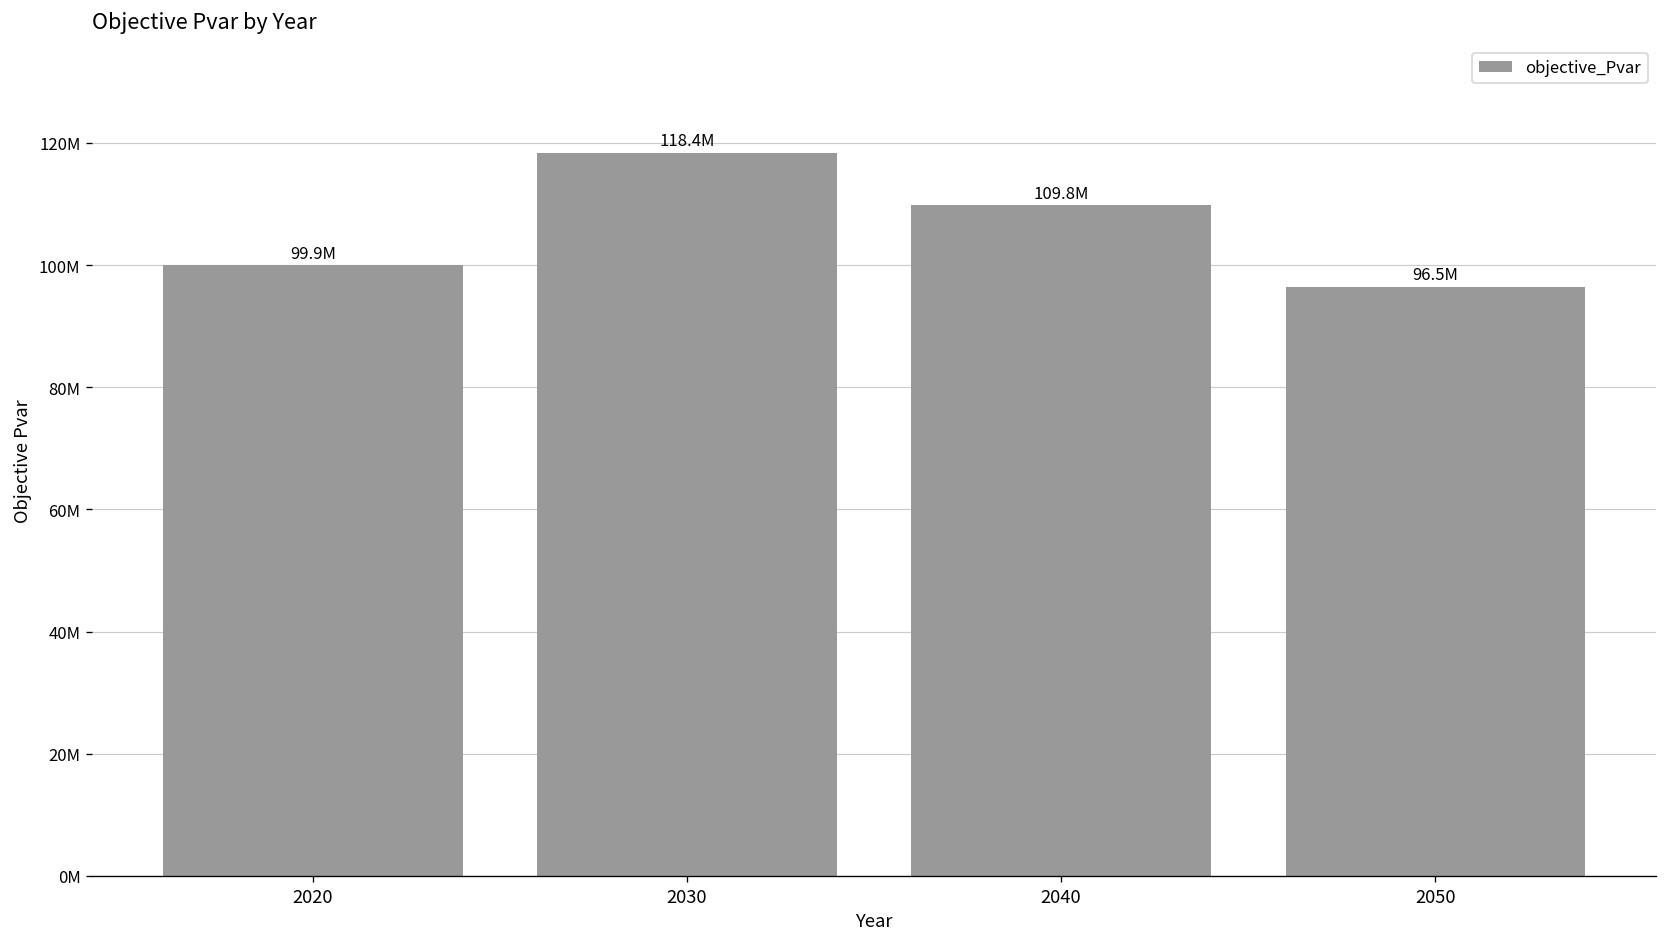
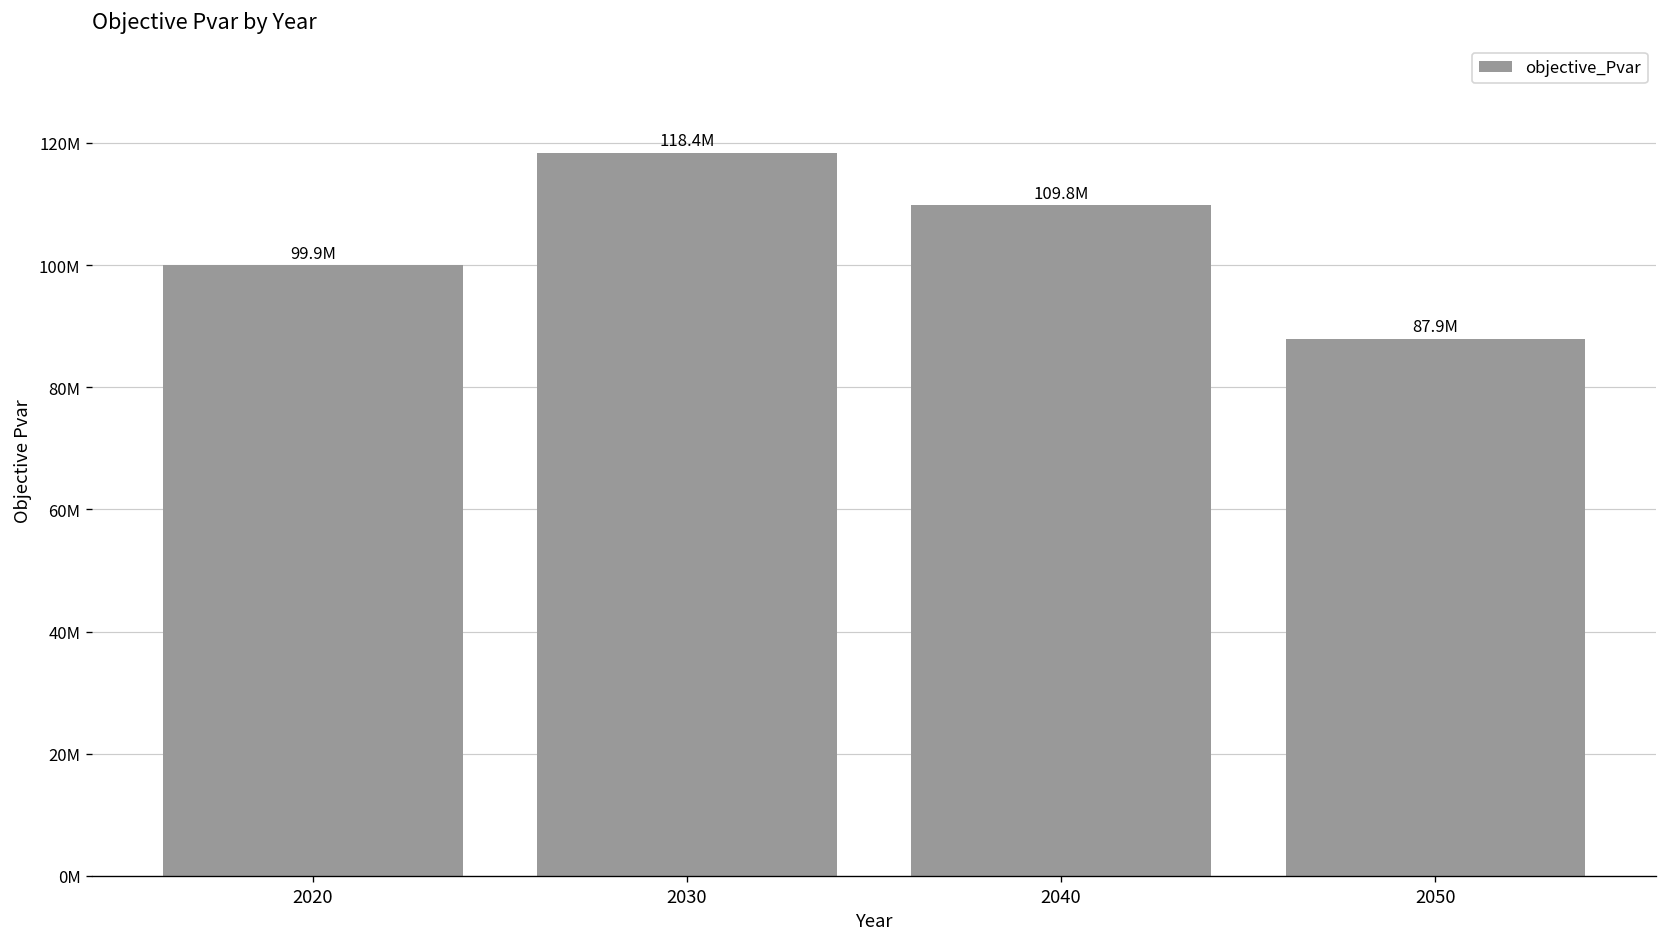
2050: 96.5M -> 87.9M
